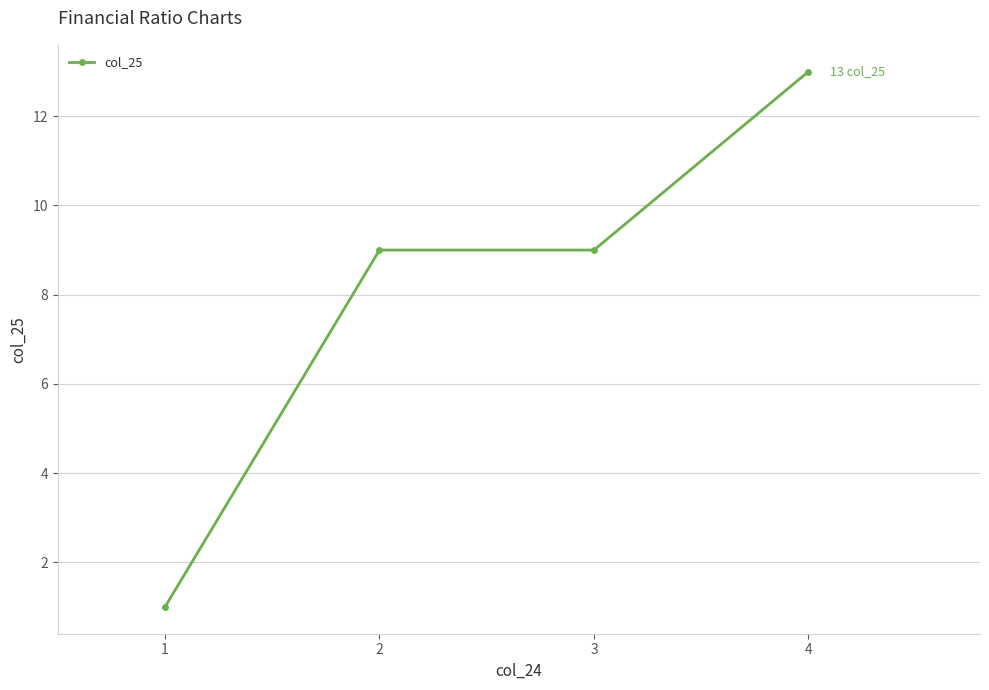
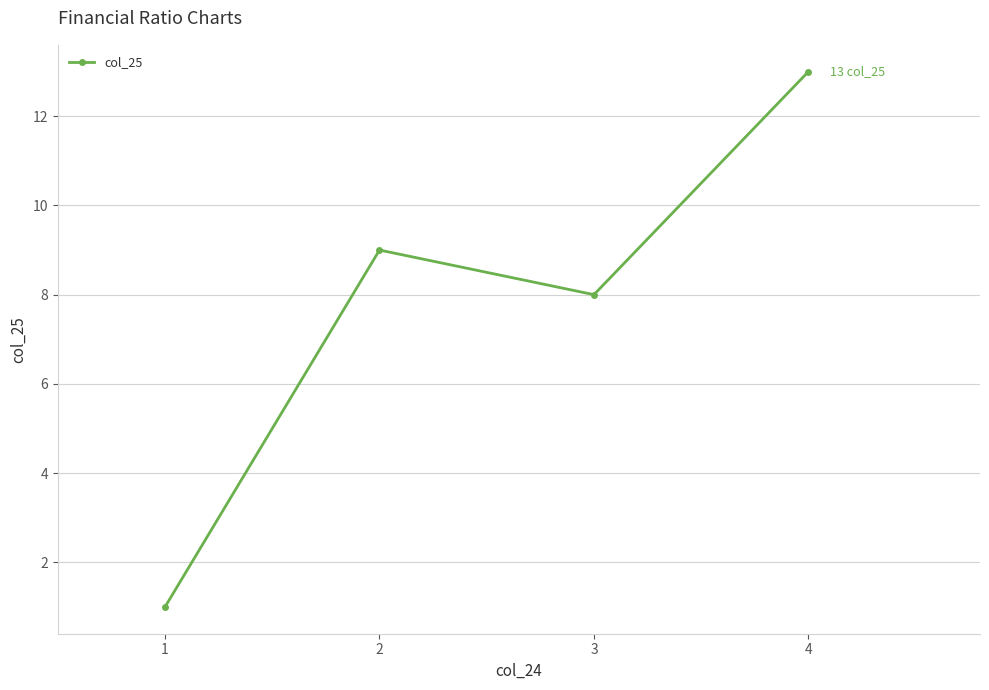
3: 9 -> 8
